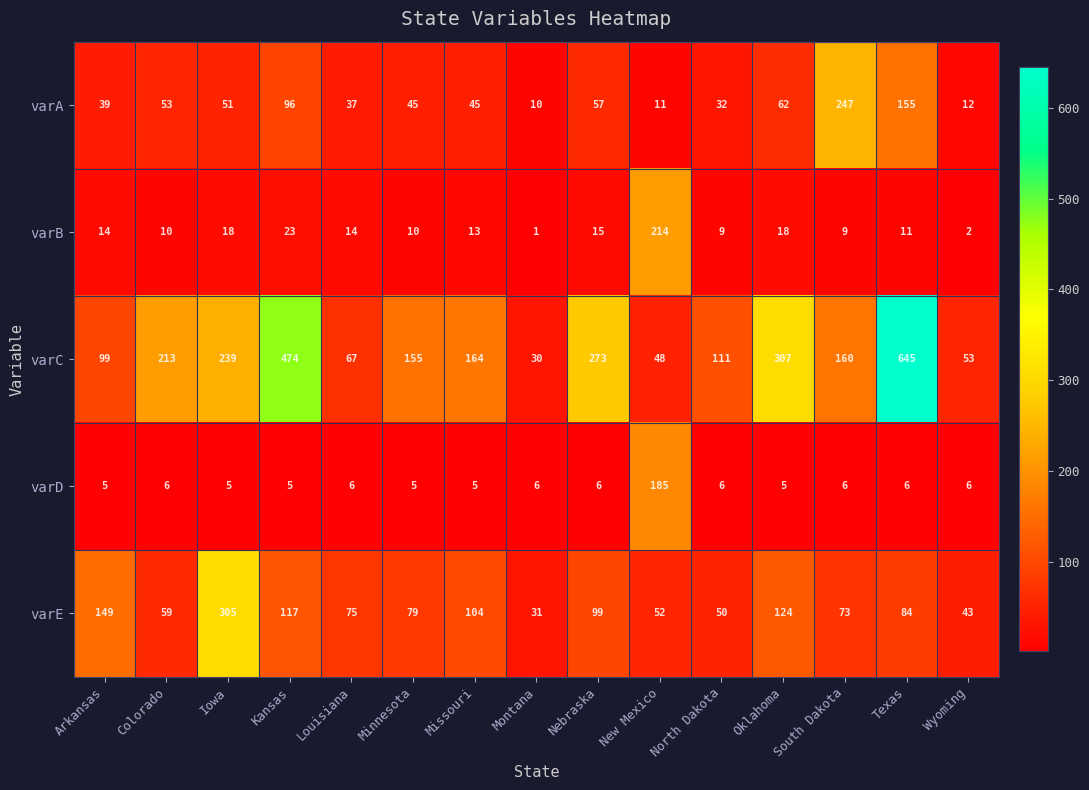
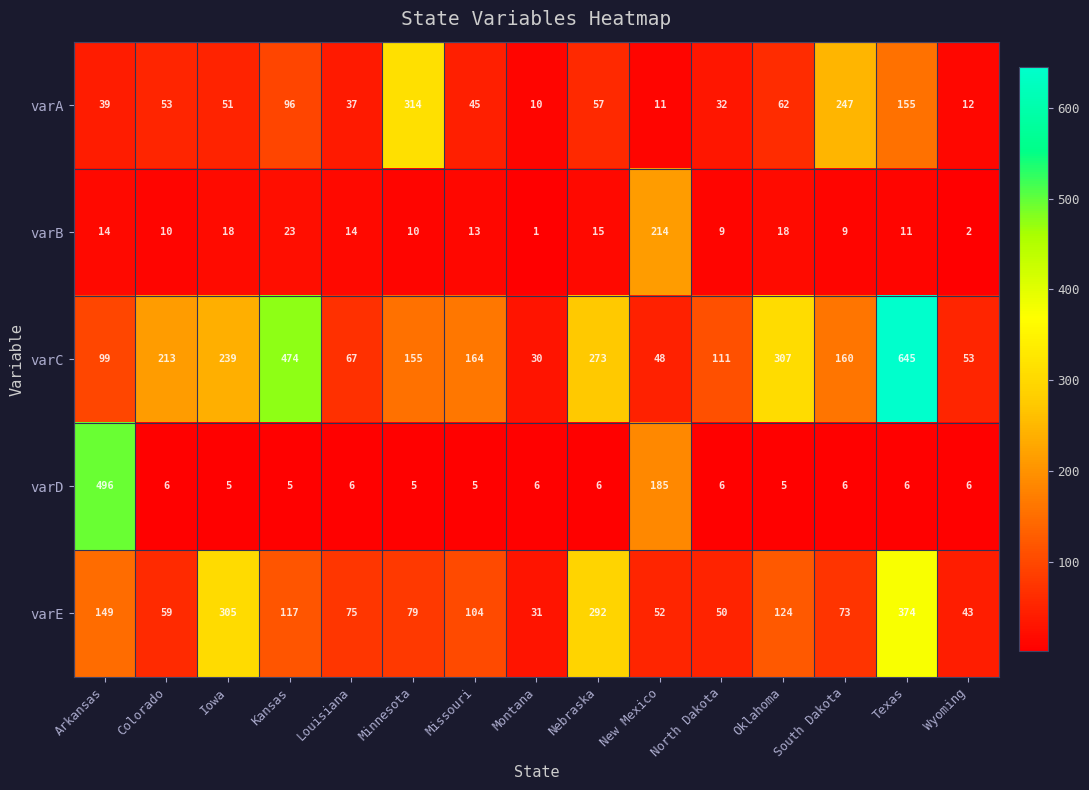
varA, Minnesota: 45 -> 314
varD, Arkansas: 5 -> 496
varE, Nebraska: 99 -> 292
varE, Texas: 84 -> 374
